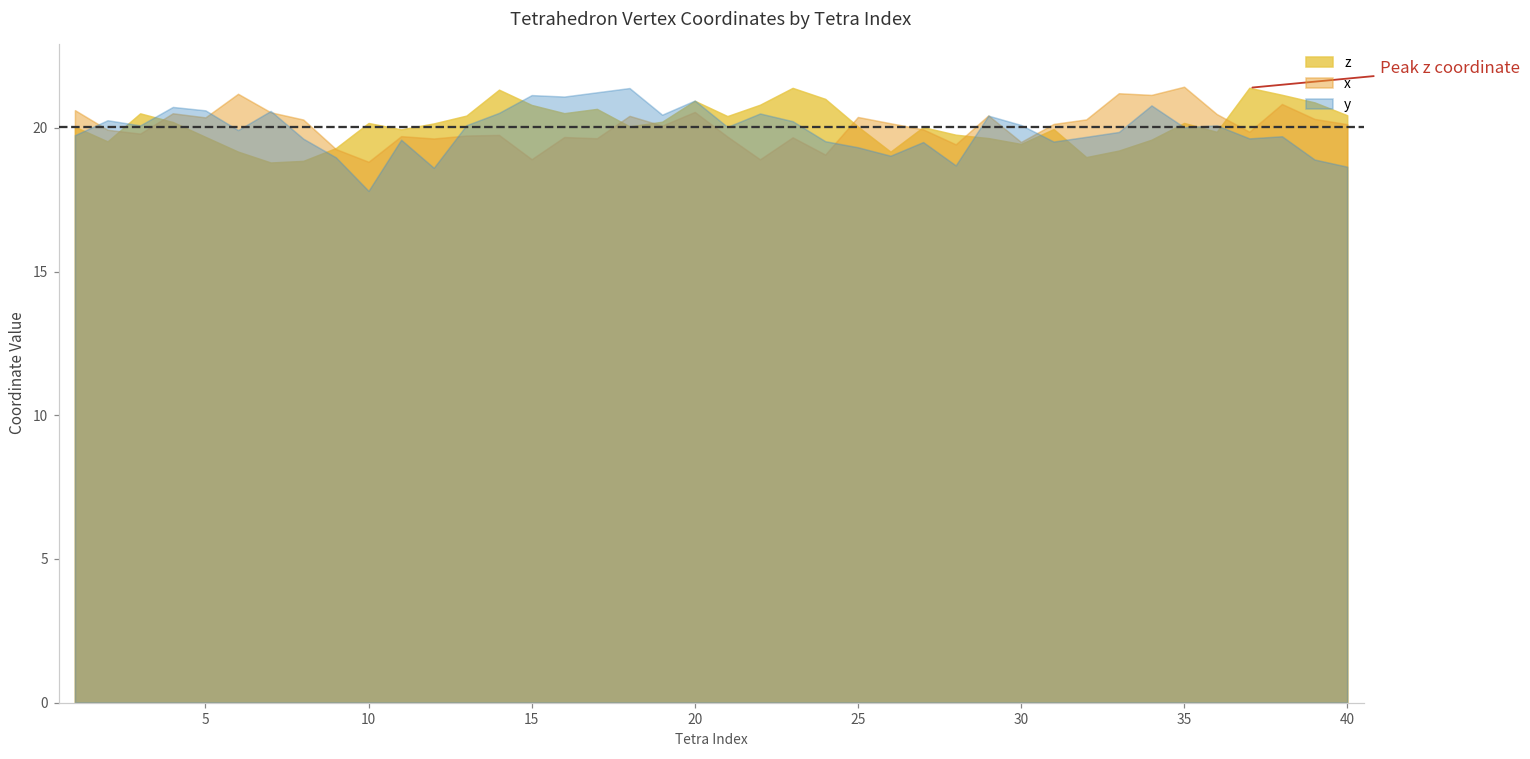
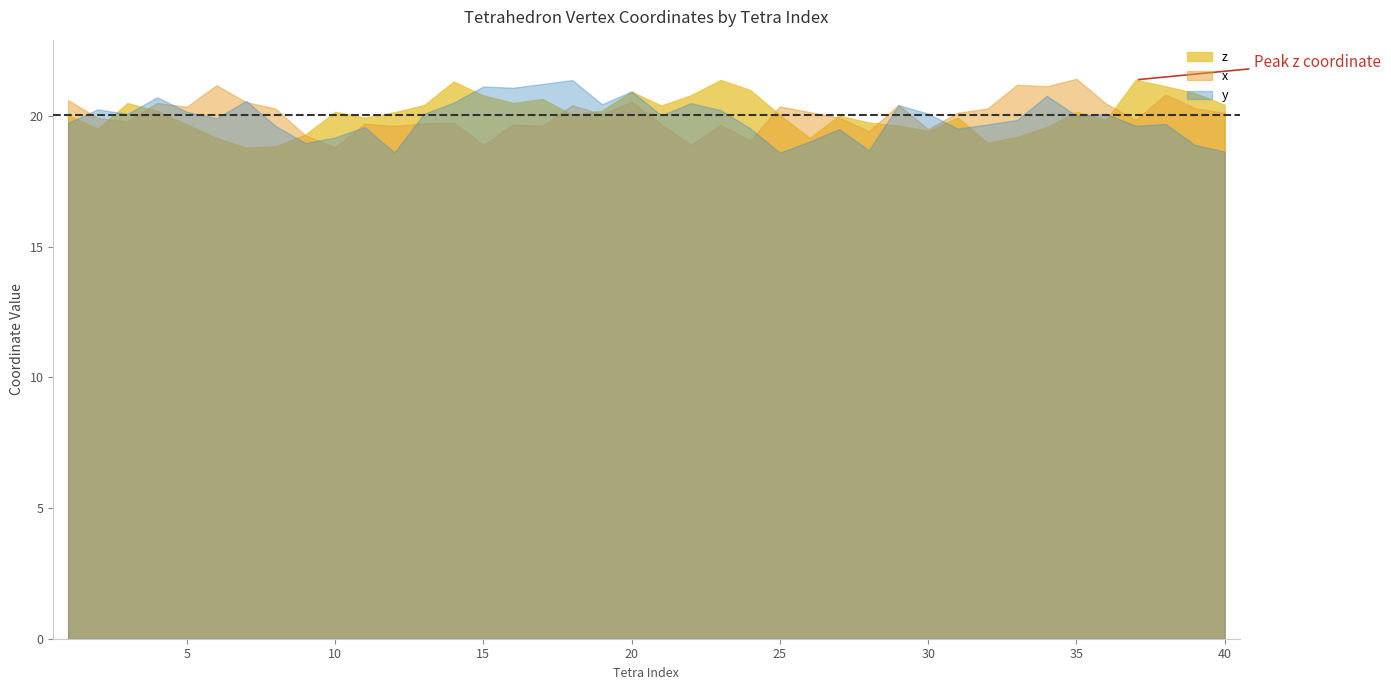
y, 5: 20.6 -> 20.2
y, 10: 17.8 -> 19.2
y, 25: 19.3 -> 18.6
